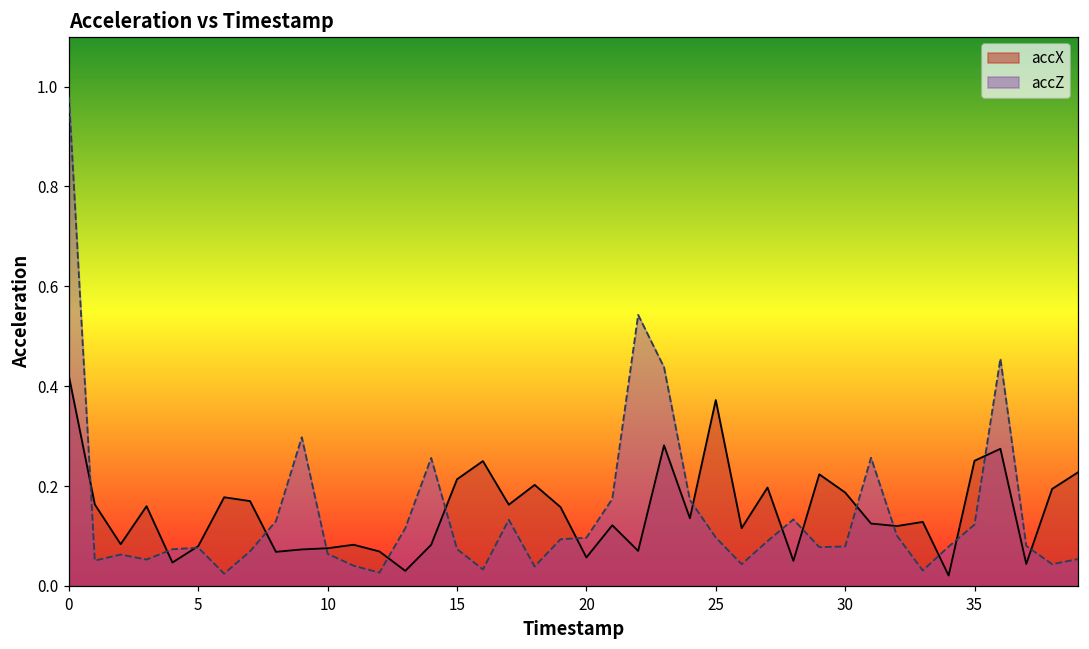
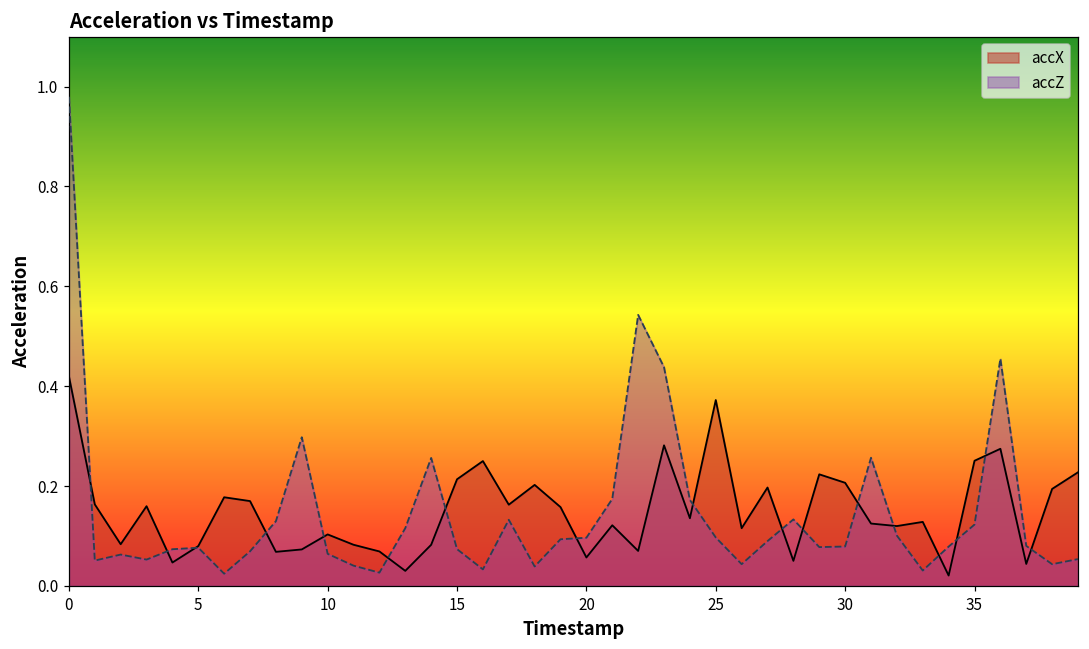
accX, 10: 0.08 -> 0.10
accX, 30: 0.19 -> 0.21
